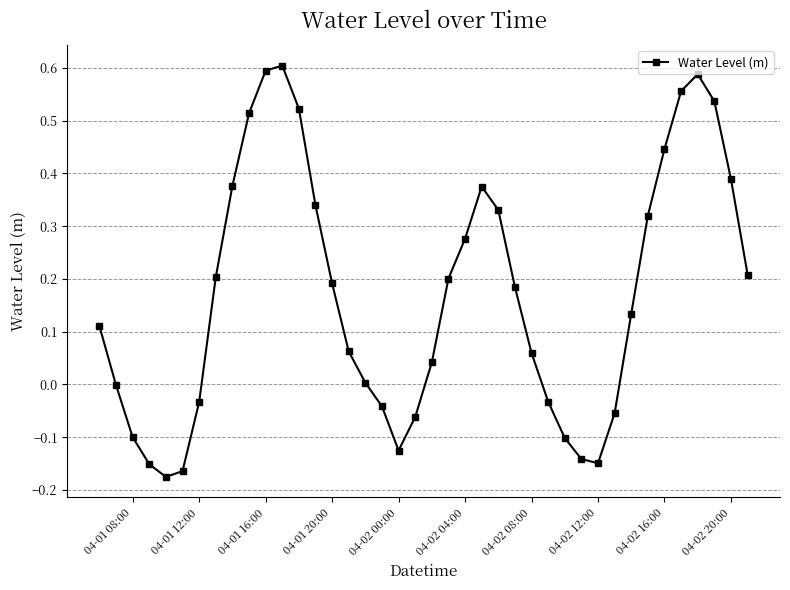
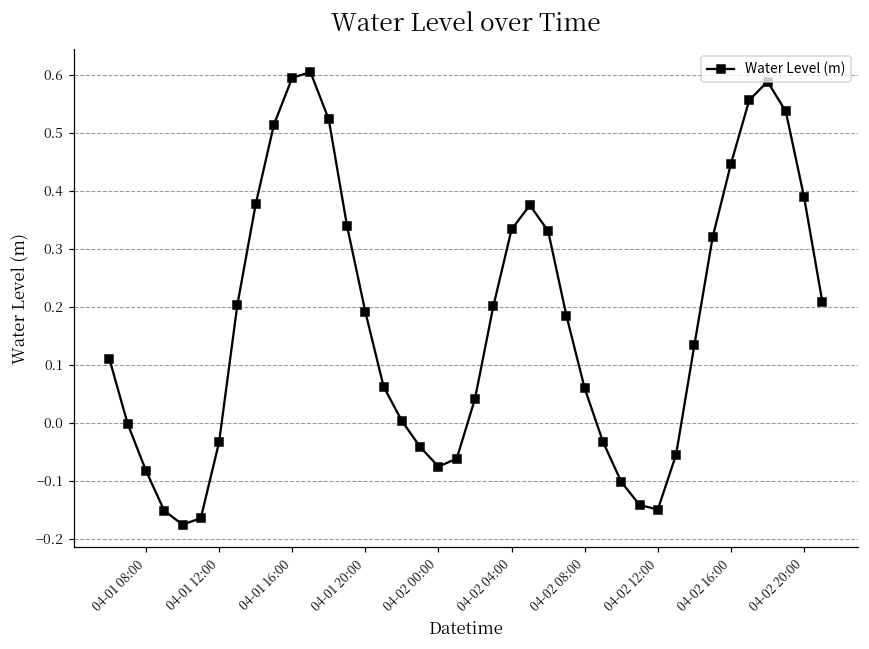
04-01 08:00: -0.10 -> -0.08
04-02 00:00: -0.13 -> -0.08
04-02 04:00: 0.28 -> 0.33
